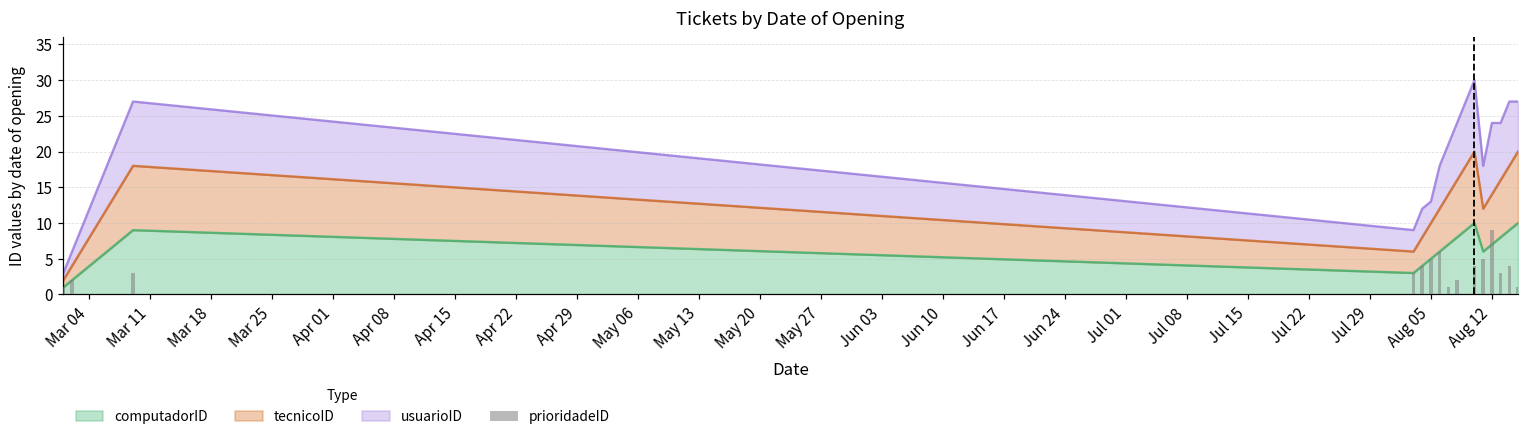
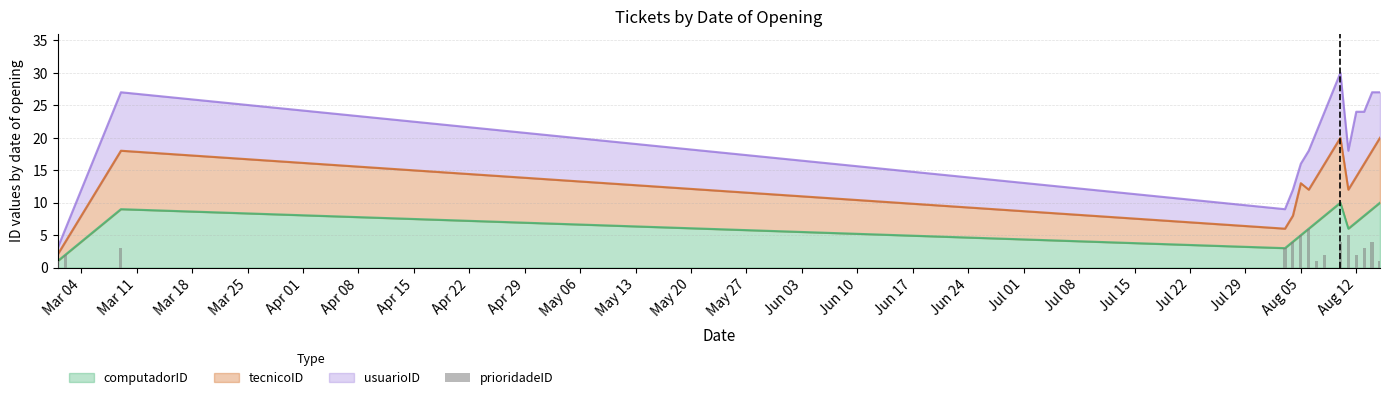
tecnicoID, Aug 05: 5 -> 8
prioridadeID, Aug 12: 9 -> 2
